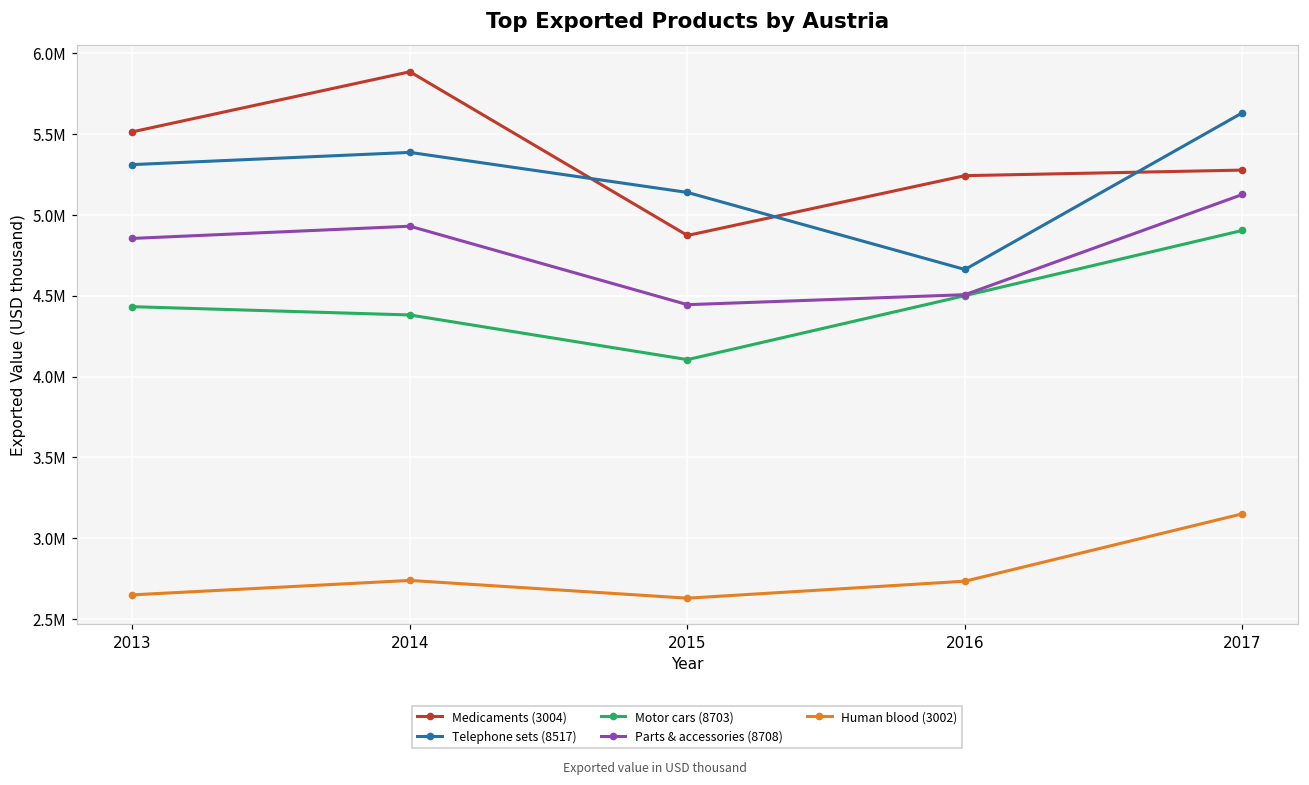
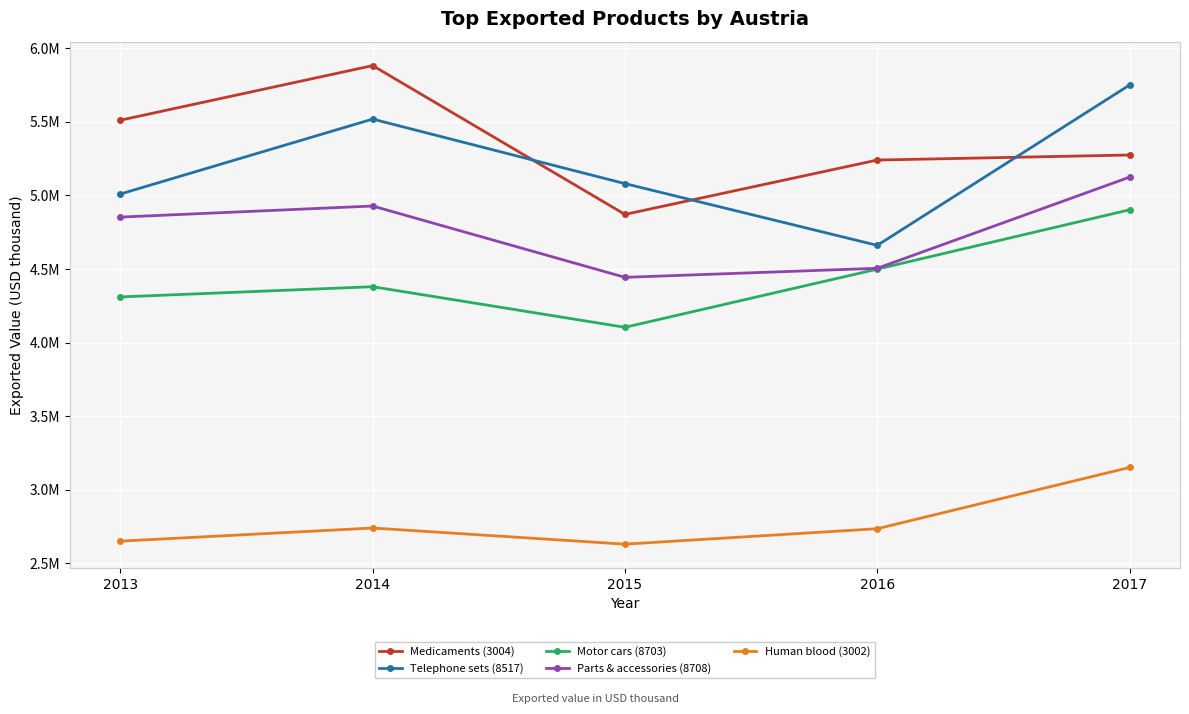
Telephone sets (8517), 2013: 5310000 -> 5010000
Motor cars (8703), 2013: 4430000 -> 4310000
Telephone sets (8517), 2014: 5380000 -> 5520000
Telephone sets (8517), 2015: 5140000 -> 5080000
Telephone sets (8517), 2017: 5630000 -> 5750000
